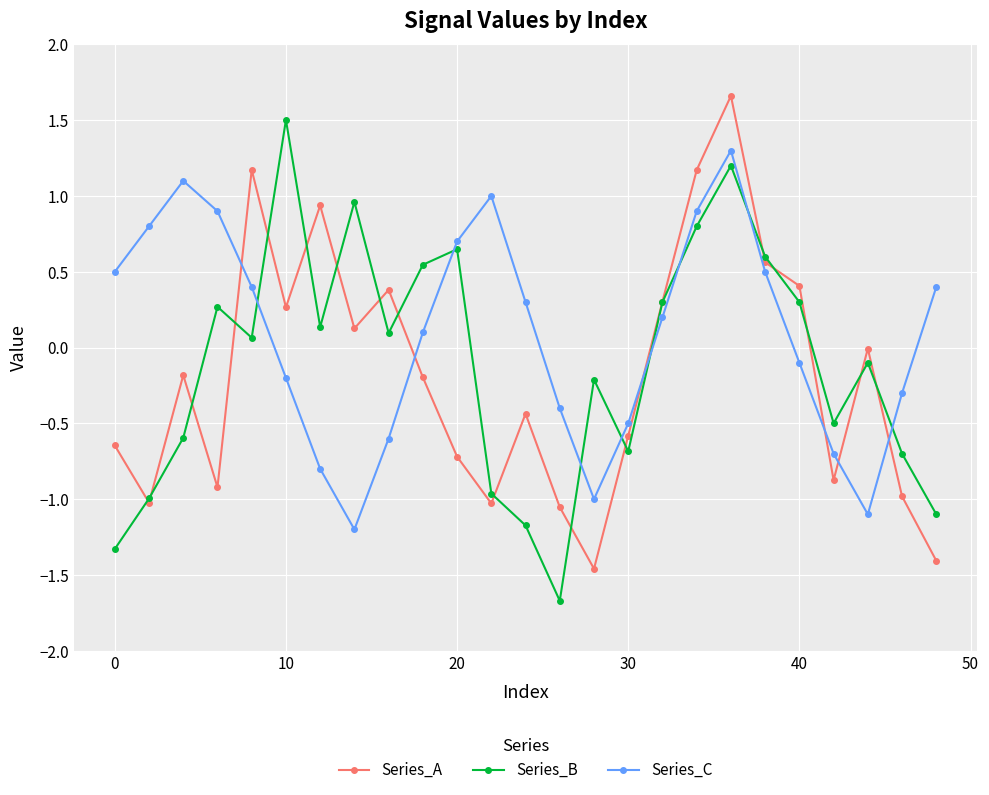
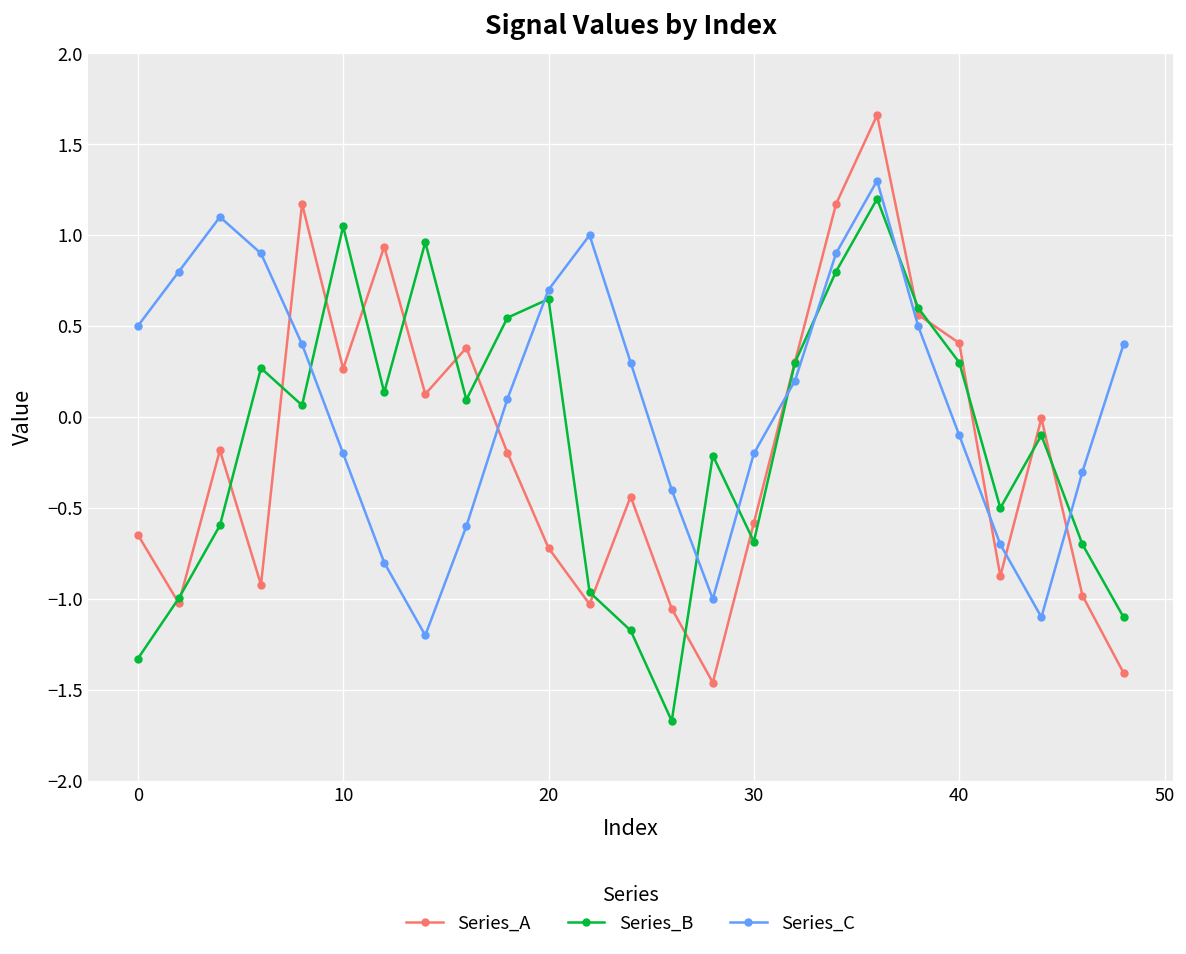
Series_B, 10: 1.50 -> 1.05
Series_C, 30: -0.5 -> -0.2
